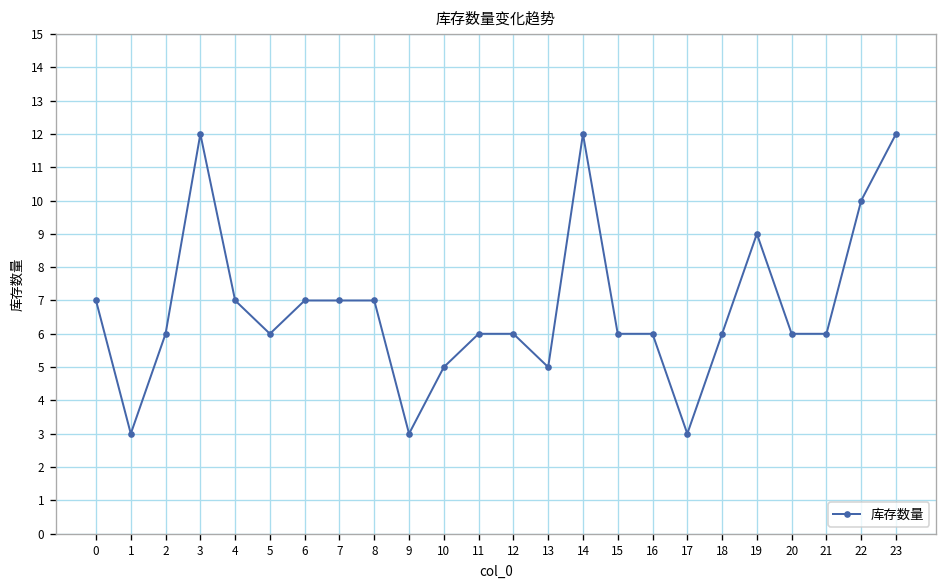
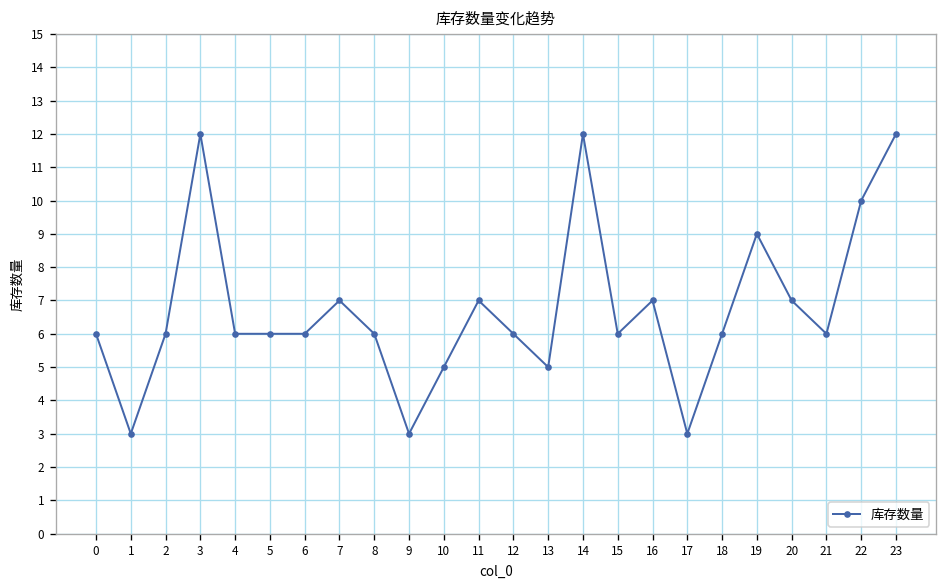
0: 7 -> 6
4: 7 -> 6
6: 7 -> 6
8: 7 -> 6
11: 6 -> 7
16: 6 -> 7
20: 6 -> 7
